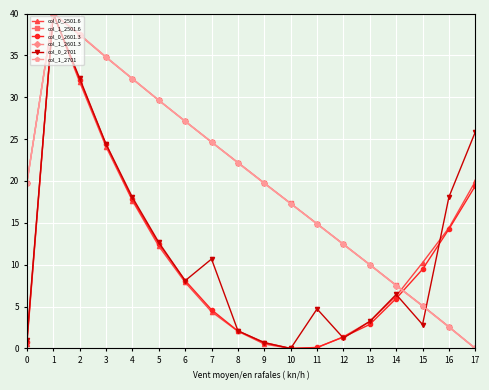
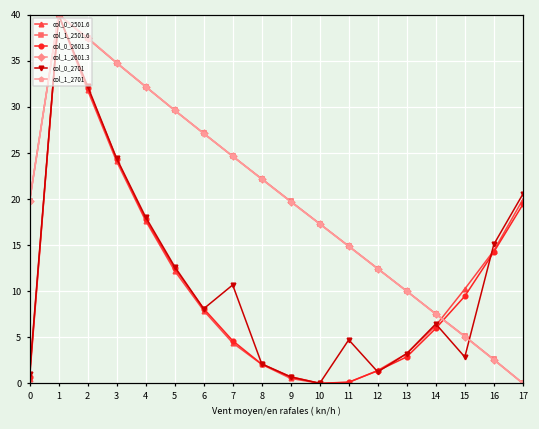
col_0_2701, 16: 18 -> 15
col_0_2701, 17: 26 -> 21
